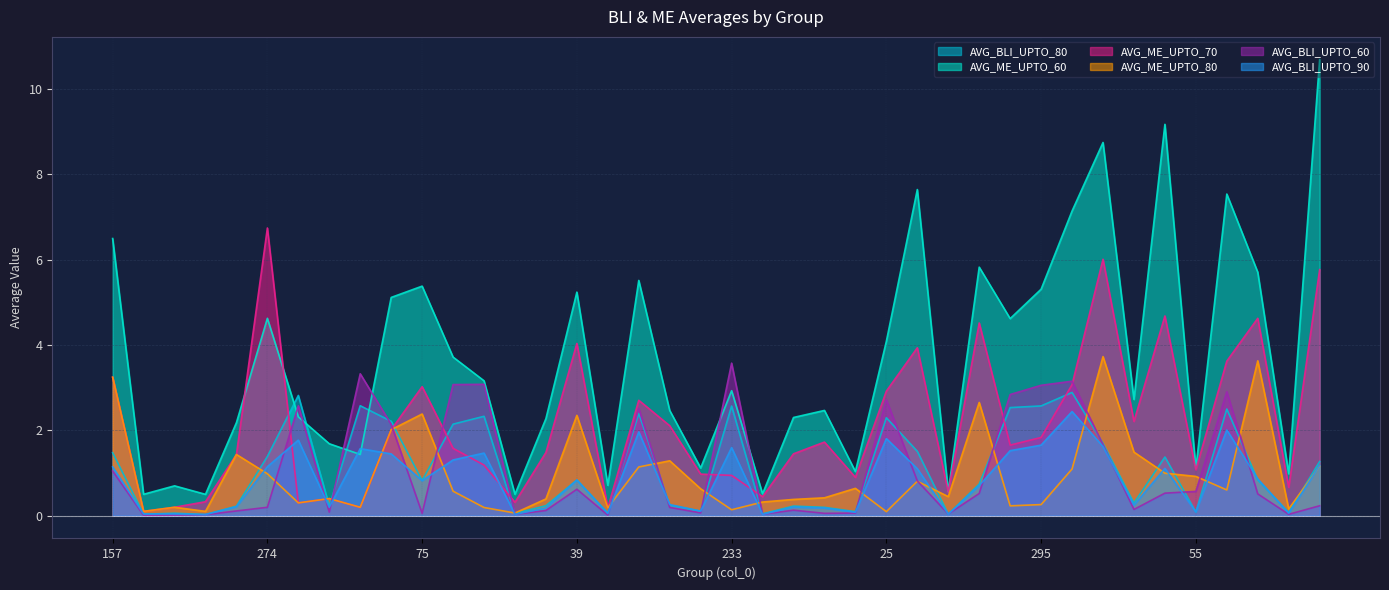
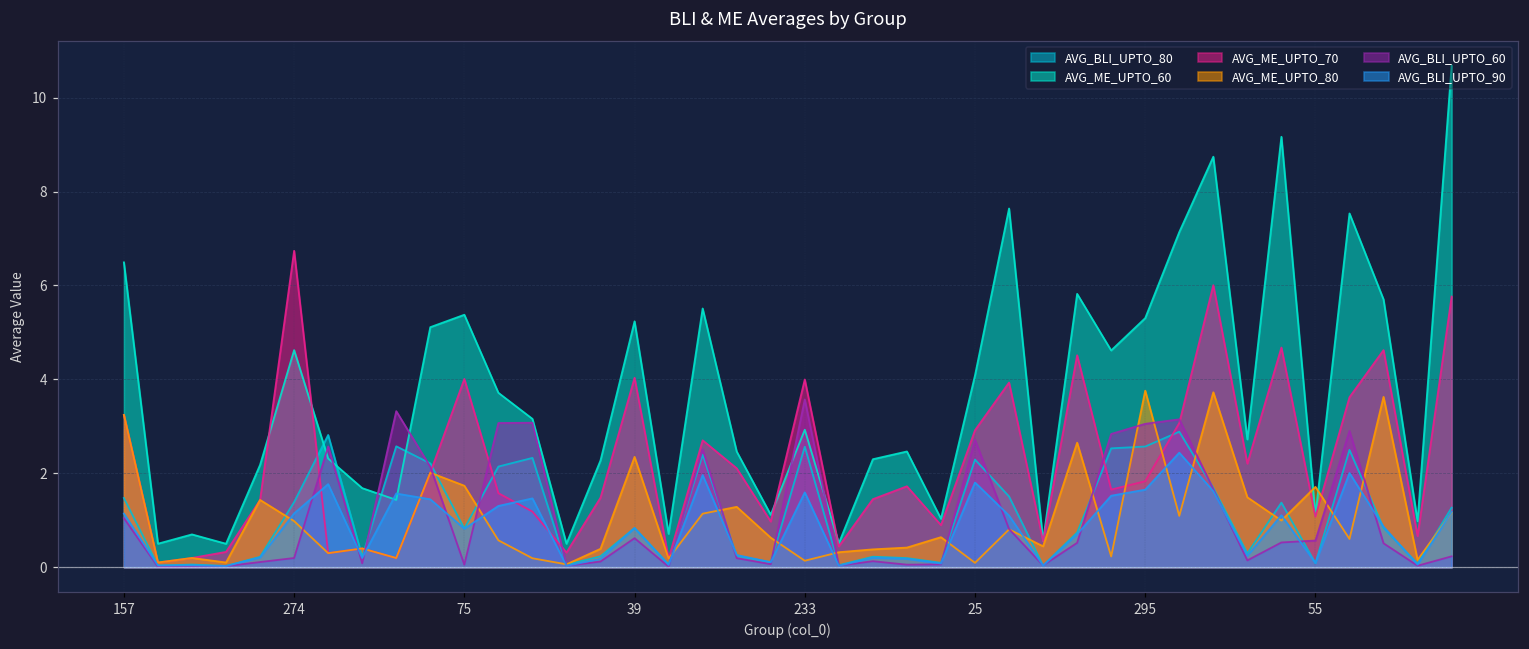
AVG_ME_UPTO_70, 75: 3.0 -> 4.0
AVG_ME_UPTO_80, 75: 2.4 -> 1.7
AVG_ME_UPTO_70, 233: 0.9 -> 4.0
AVG_ME_UPTO_80, 295: 0.3 -> 3.8
AVG_ME_UPTO_80, 55: 0.9 -> 1.7
